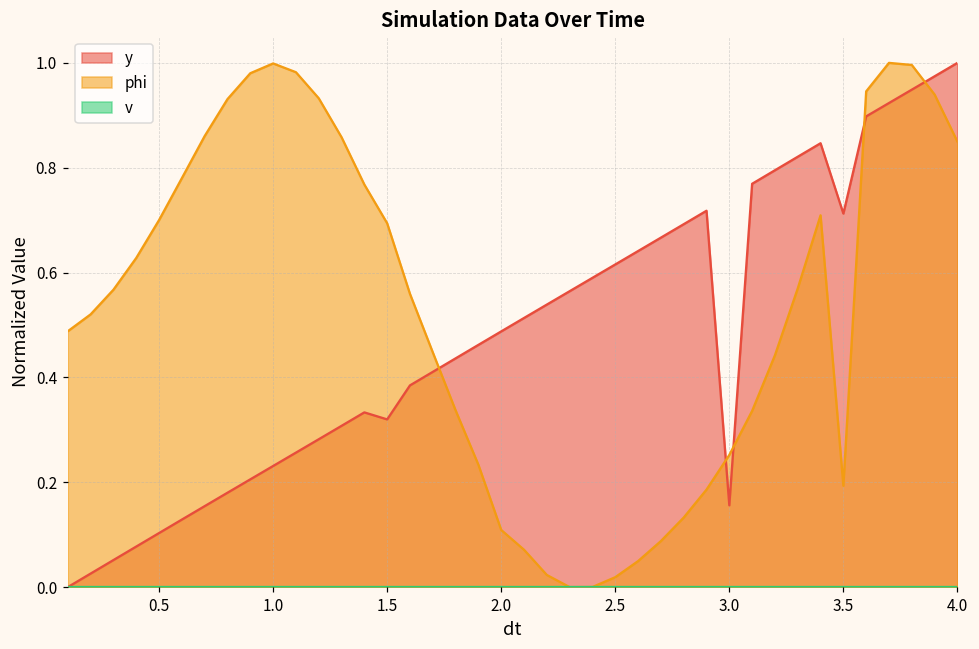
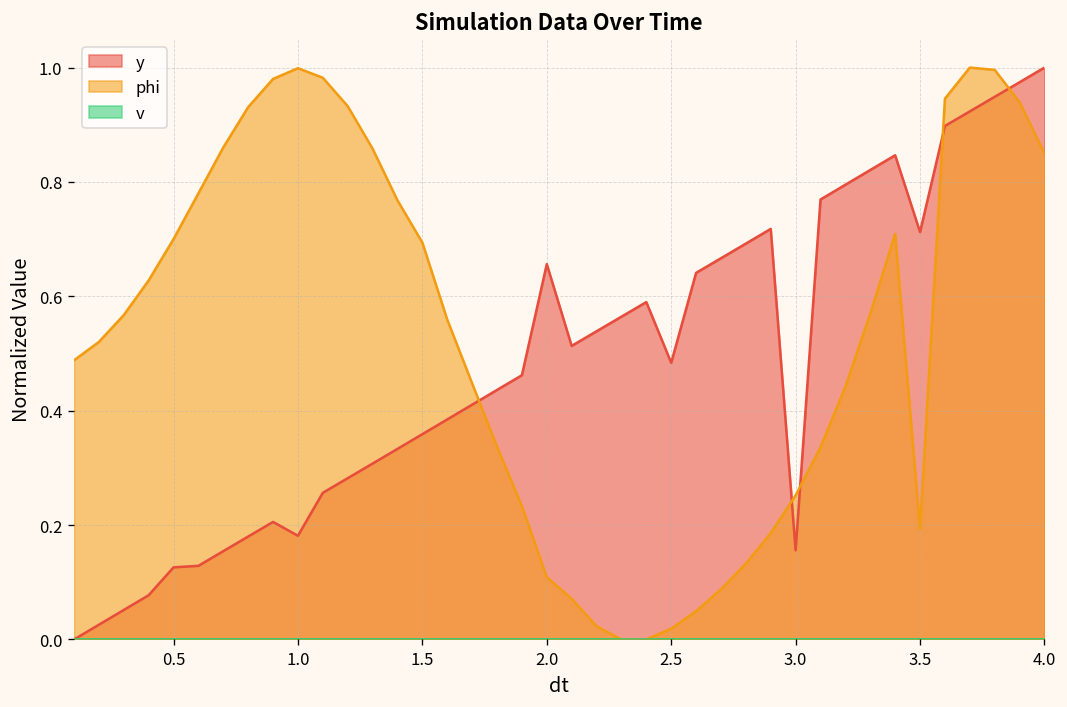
y, 0.5: 0.10 -> 0.13
y, 1.0: 0.23 -> 0.18
y, 1.5: 0.32 -> 0.36
y, 2.0: 0.49 -> 0.66
y, 2.5: 0.62 -> 0.48
